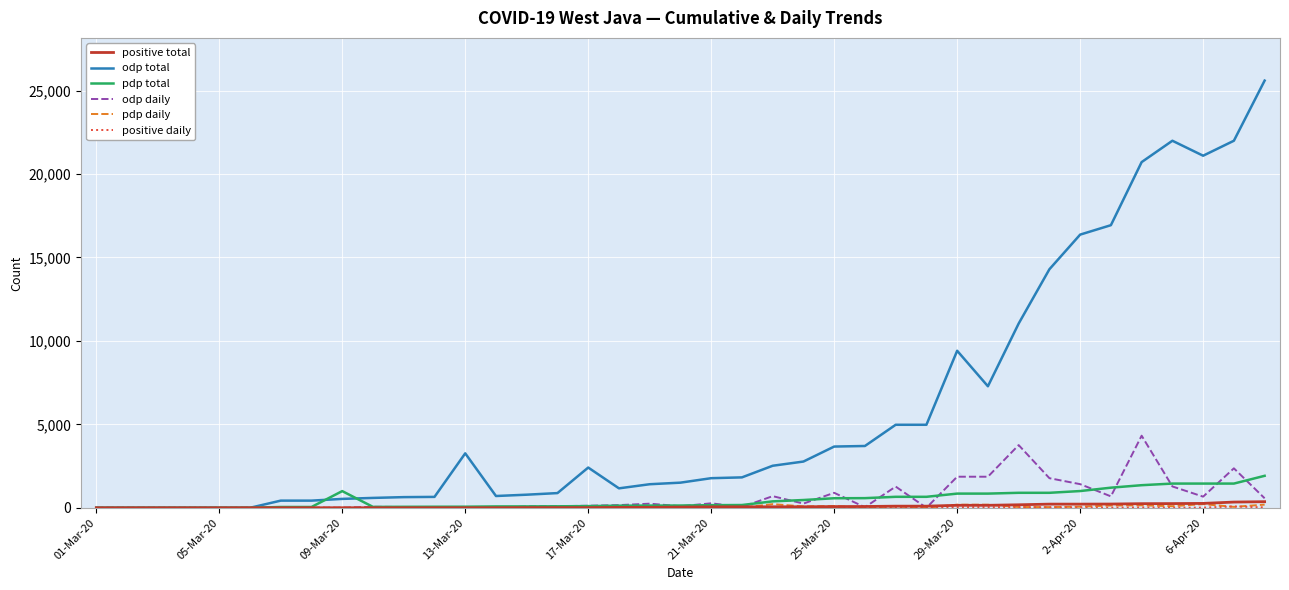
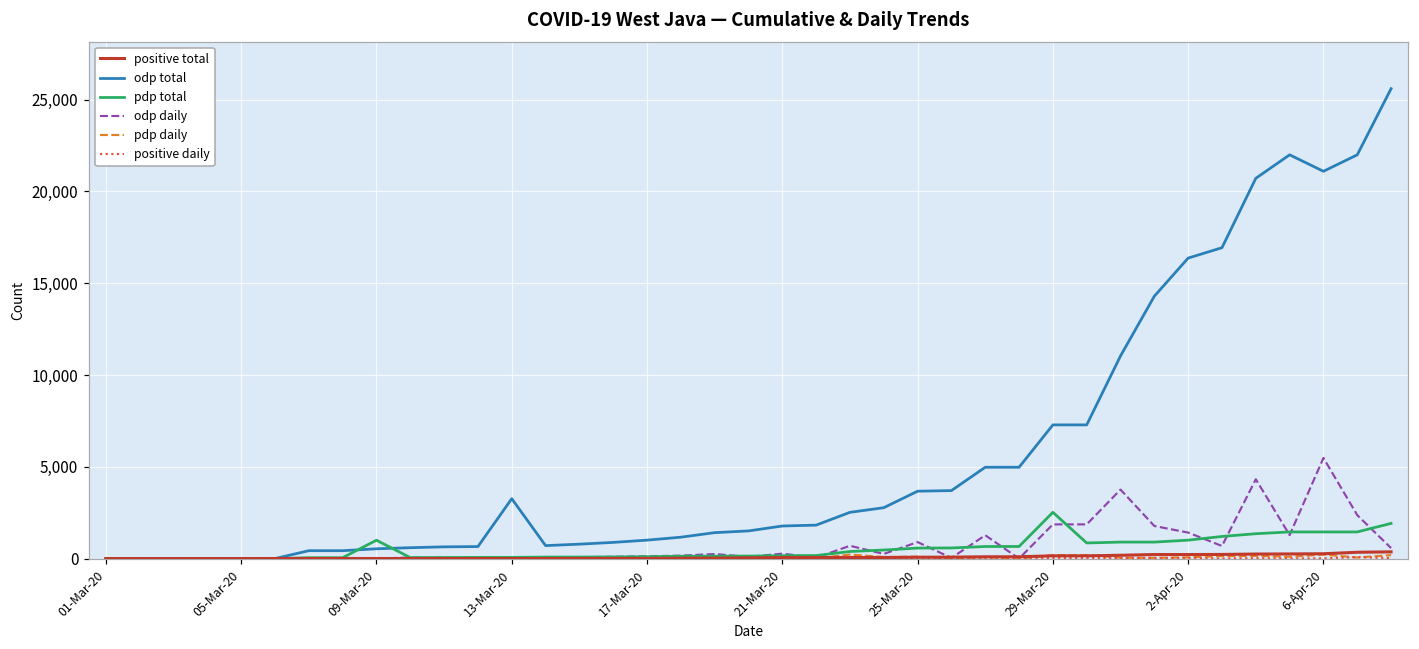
odp total, 17-Mar-20: 2,400 -> 1,000
odp total, 29-Mar-20: 9,400 -> 7,300
pdp total, 29-Mar-20: 900 -> 2,500
odp daily, 6-Apr-20: 700 -> 5,500
